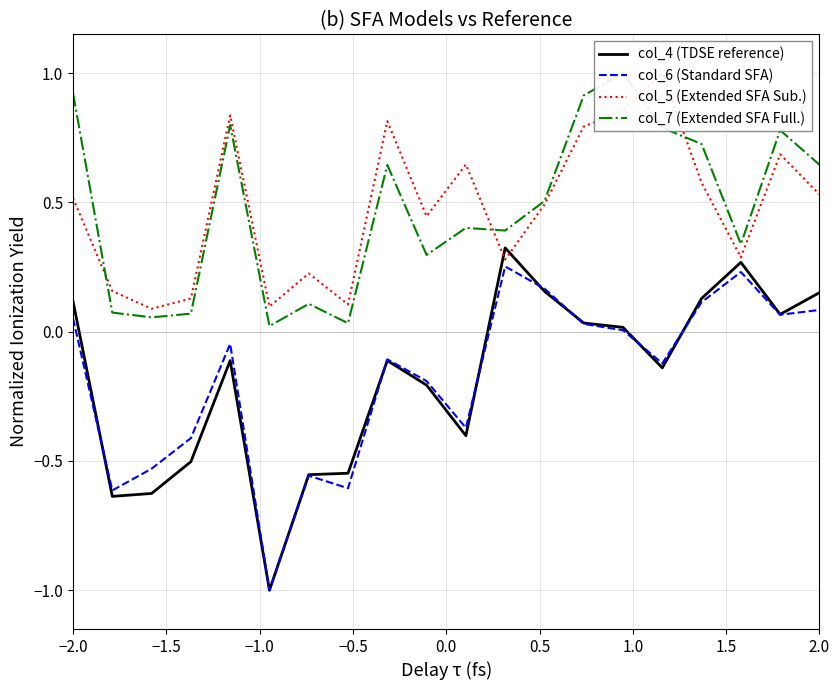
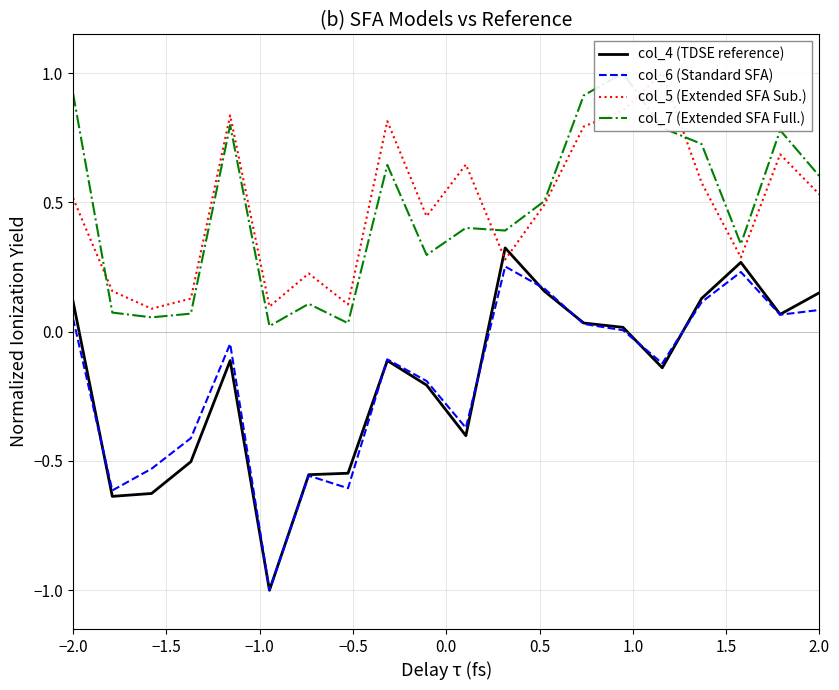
col_7 (Extended SFA Full.), 2.0: 0.65 -> 0.60
